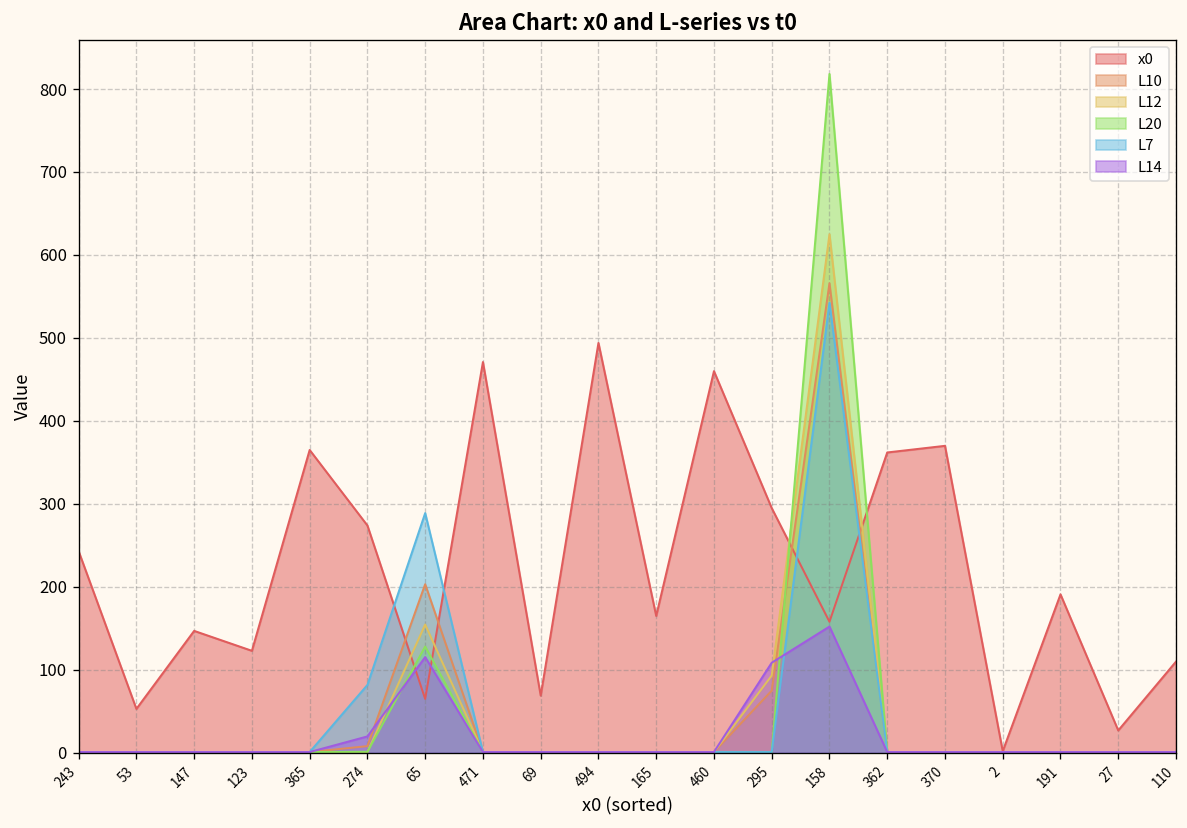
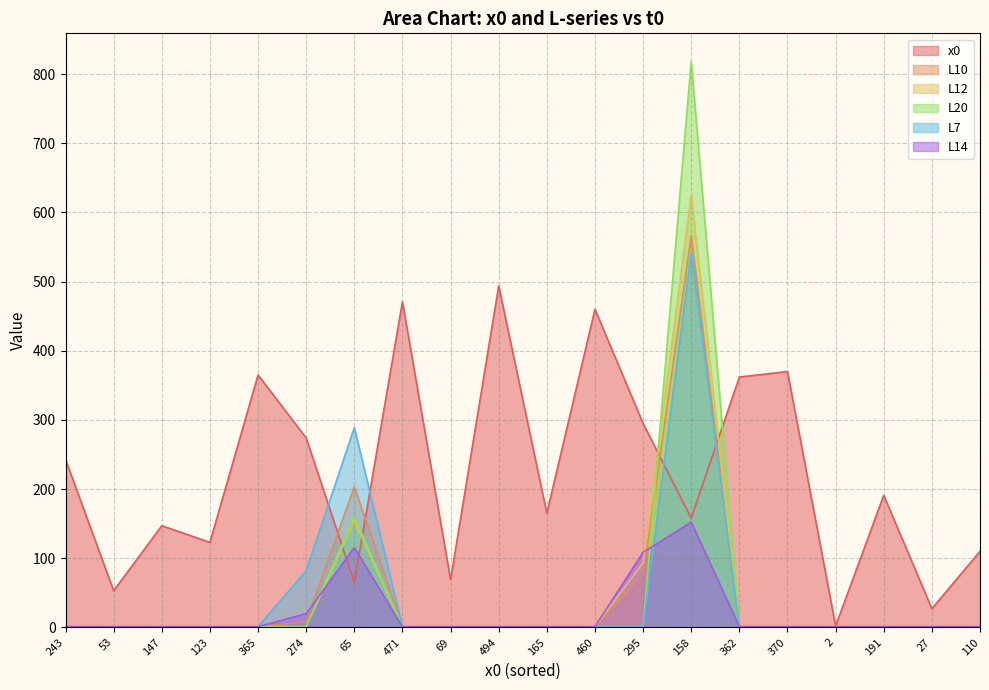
L20, 65: 130 -> 160
